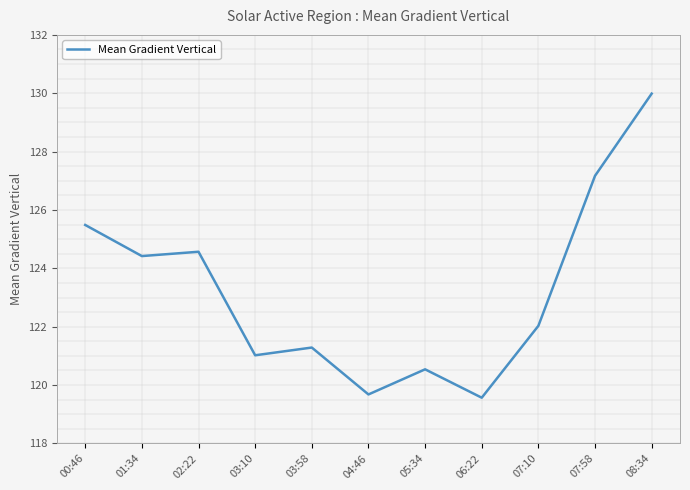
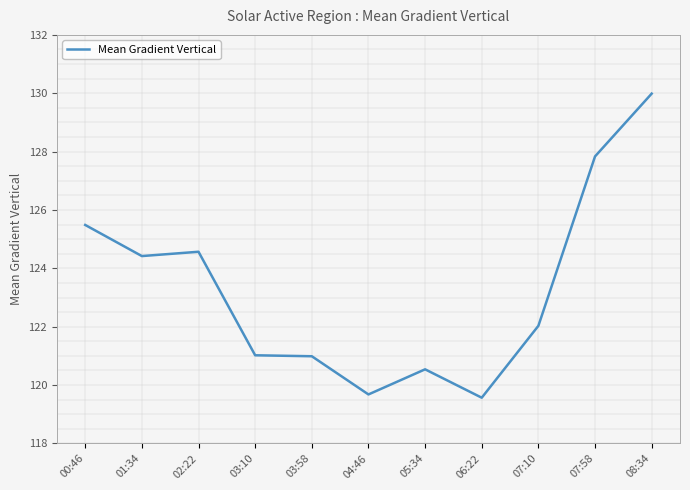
03:58: 121.3 -> 121.0
07:58: 127.2 -> 127.8
